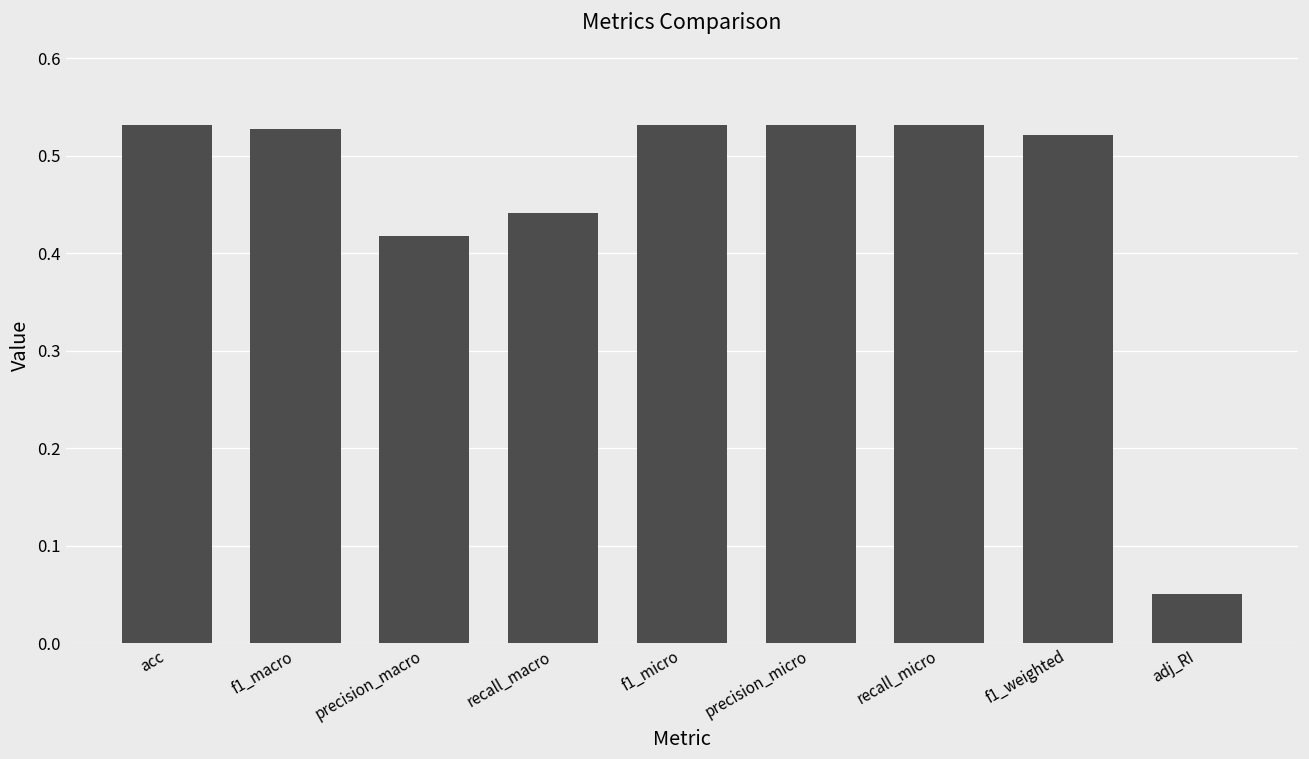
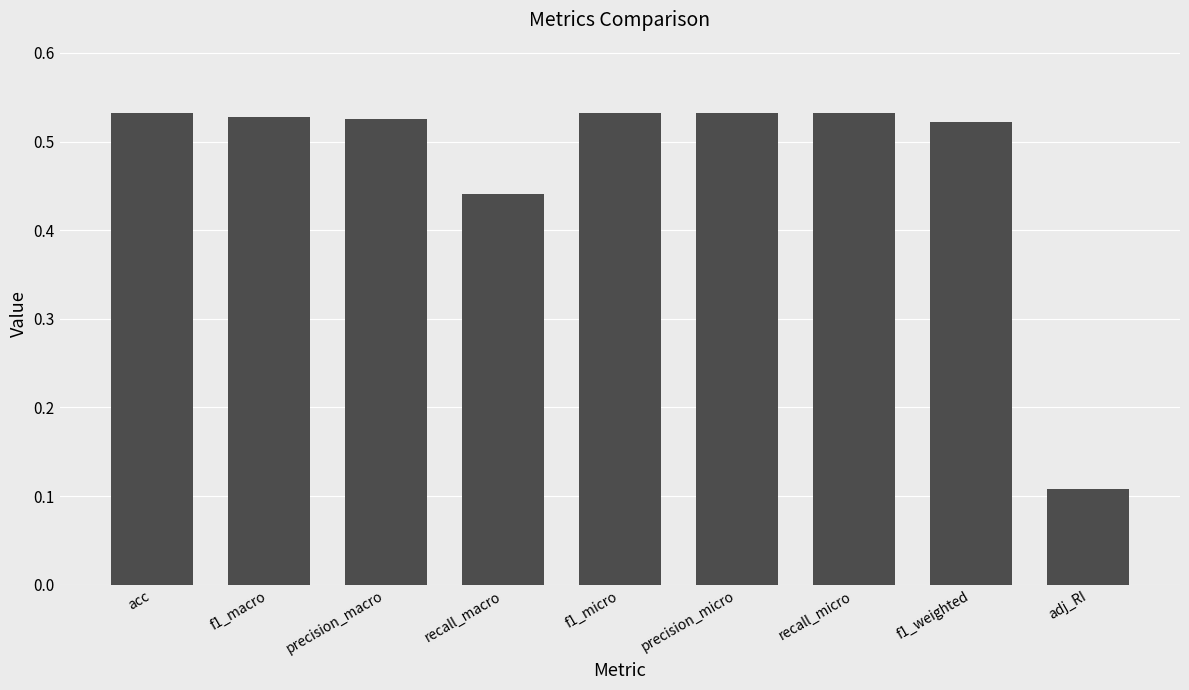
precision_macro: 0.42 -> 0.53
adj_RI: 0.05 -> 0.11
